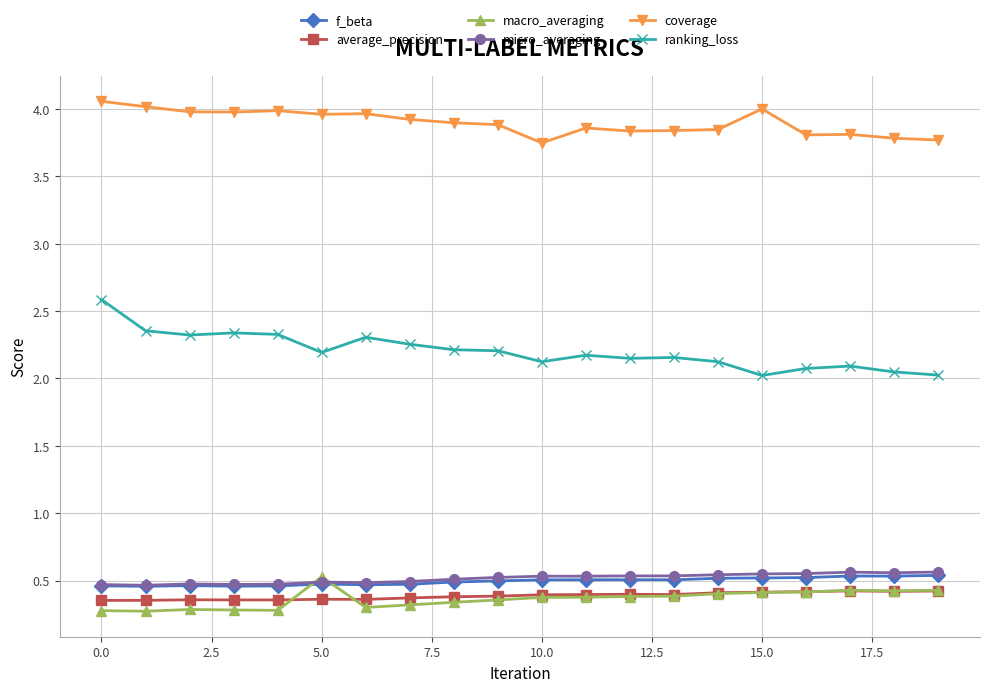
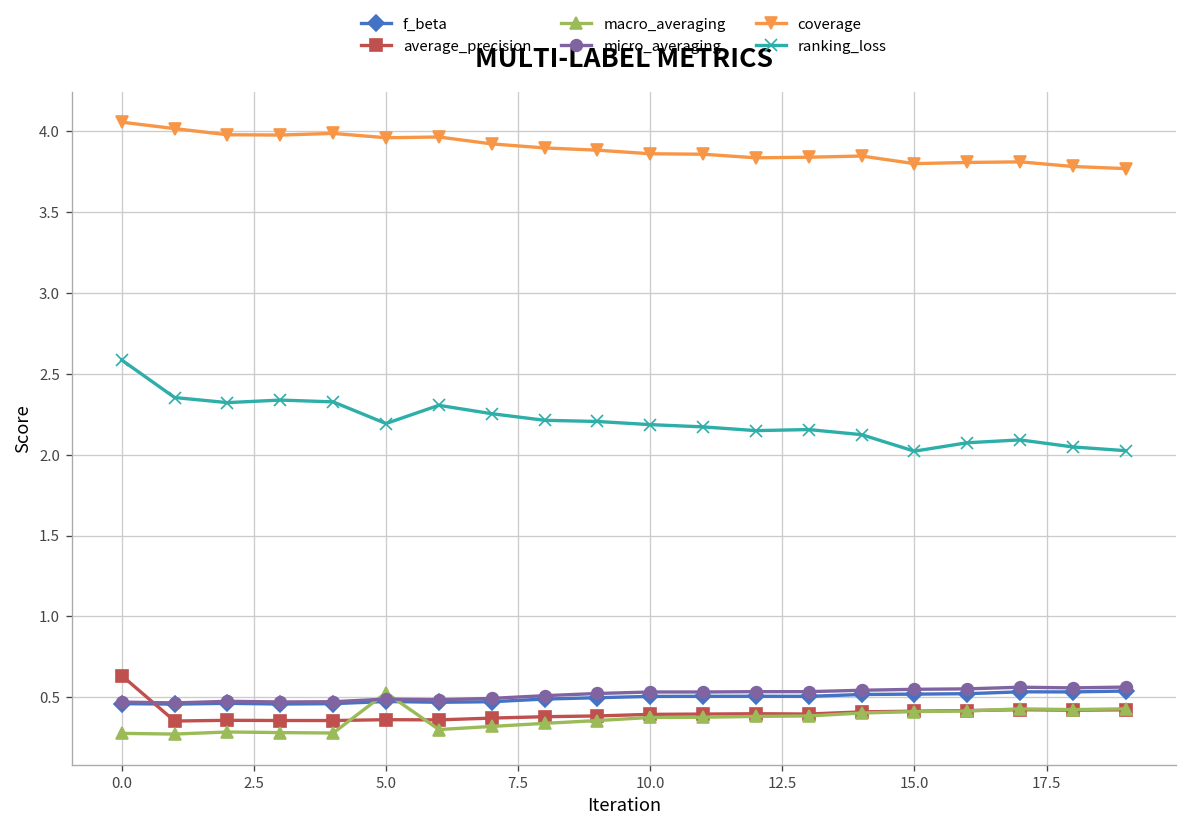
average_precision, 0.0: 0.35 -> 0.63
coverage, 10.0: 3.75 -> 3.86
ranking_loss, 10.0: 2.12 -> 2.19
coverage, 15.0: 4.0 -> 3.8
